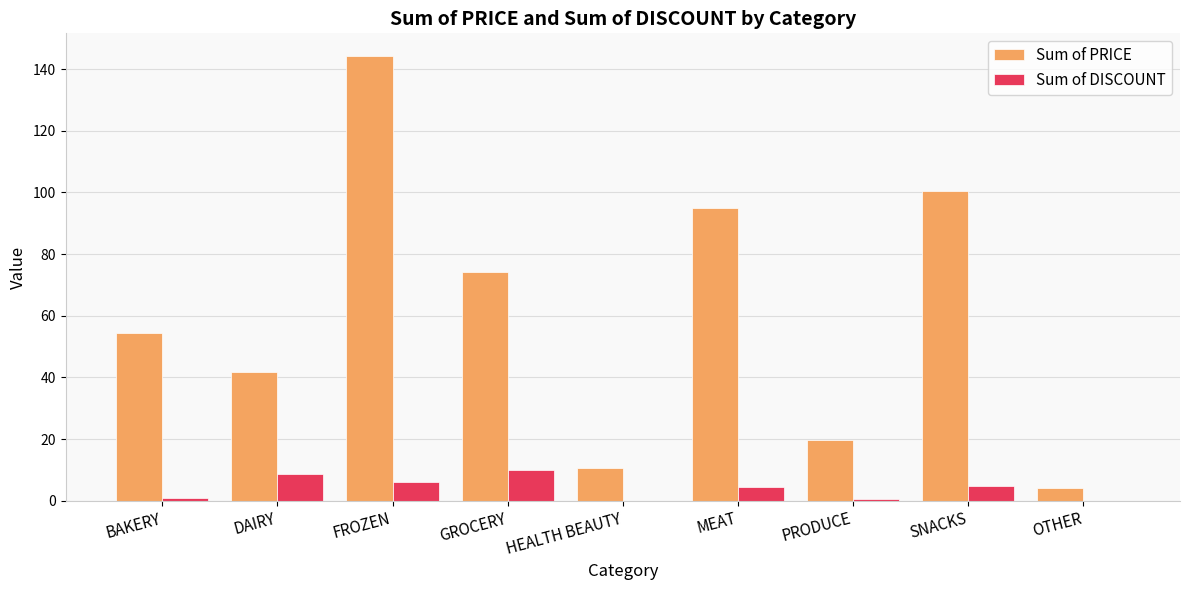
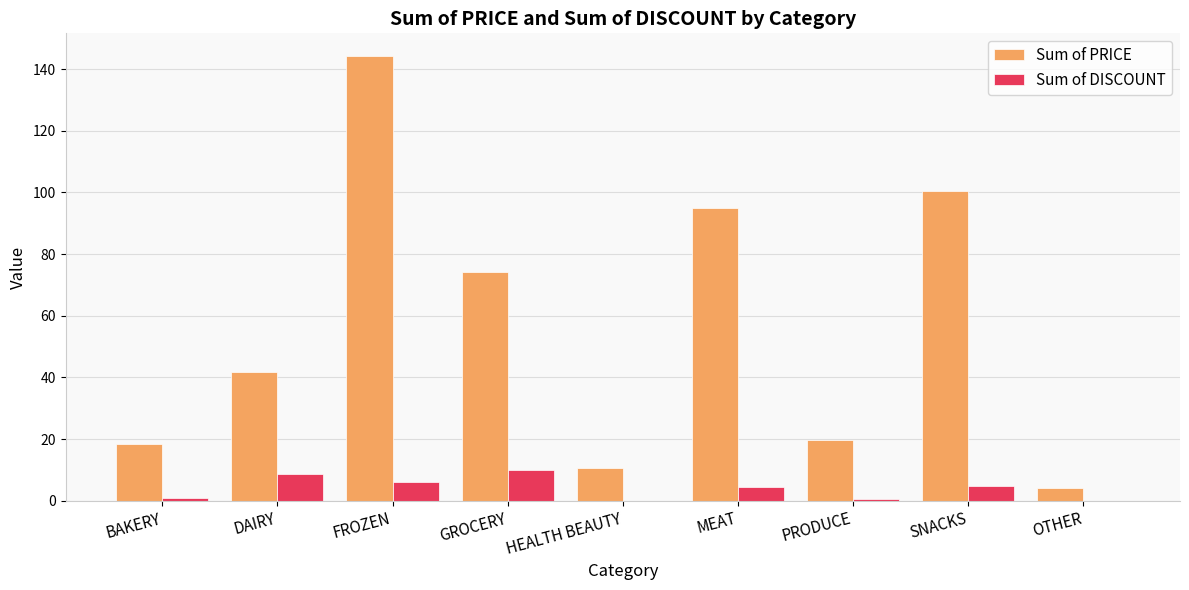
Sum of PRICE, BAKERY: 54 -> 18
